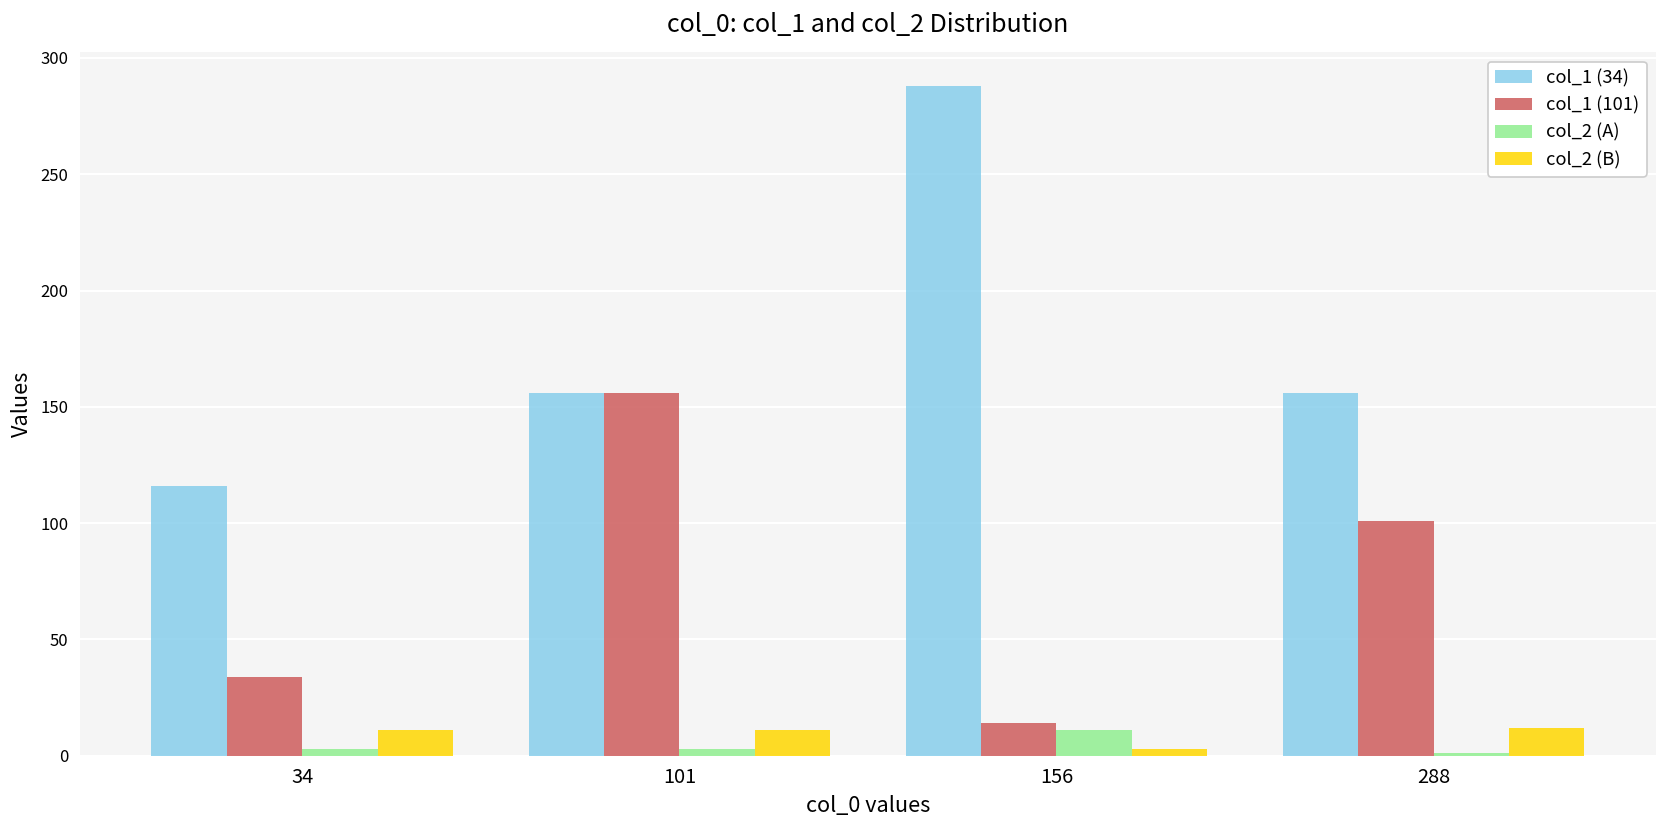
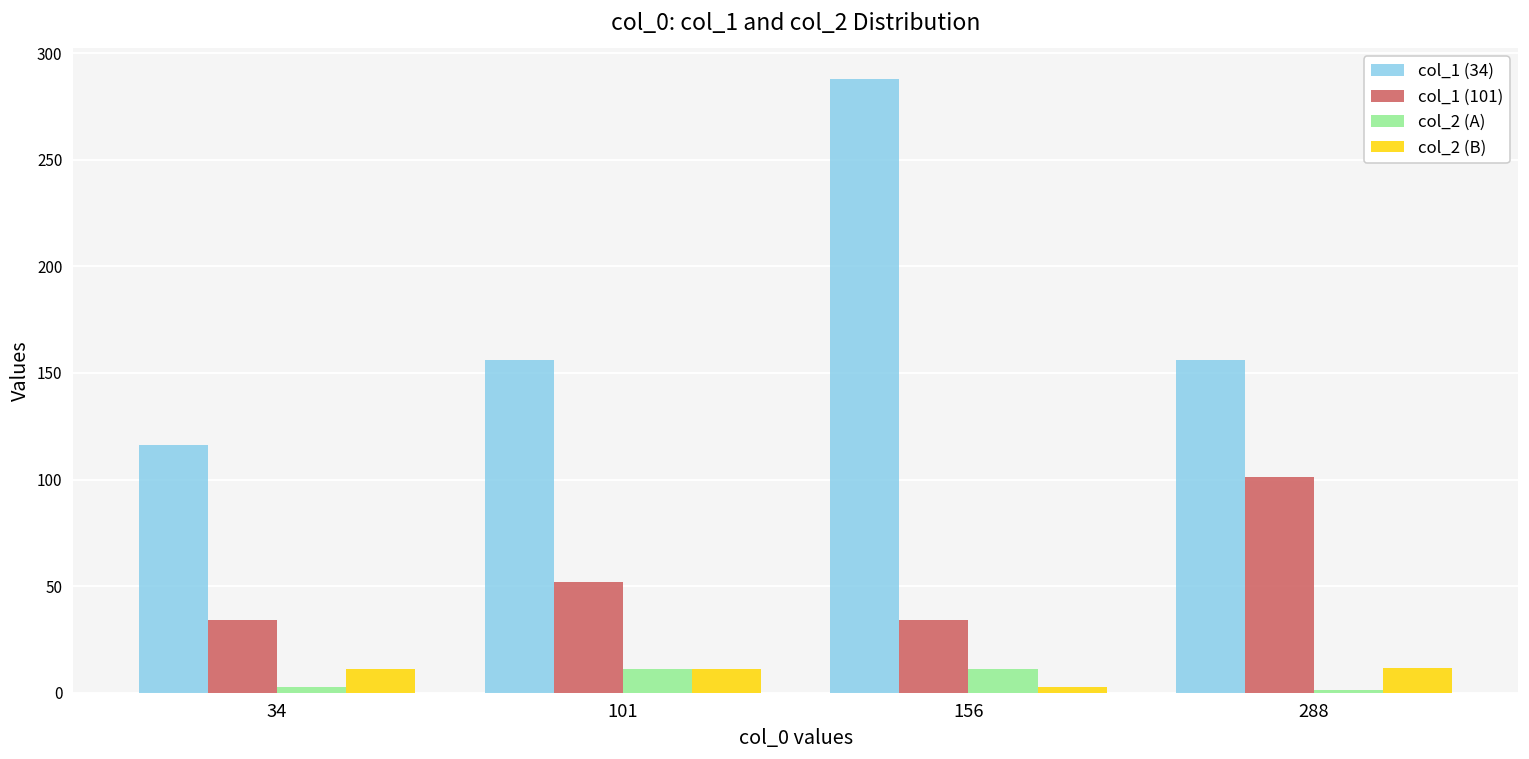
col_1 (101), 101: 156 -> 52
col_2 (A), 101: 3 -> 11
col_1 (101), 156: 14 -> 34
